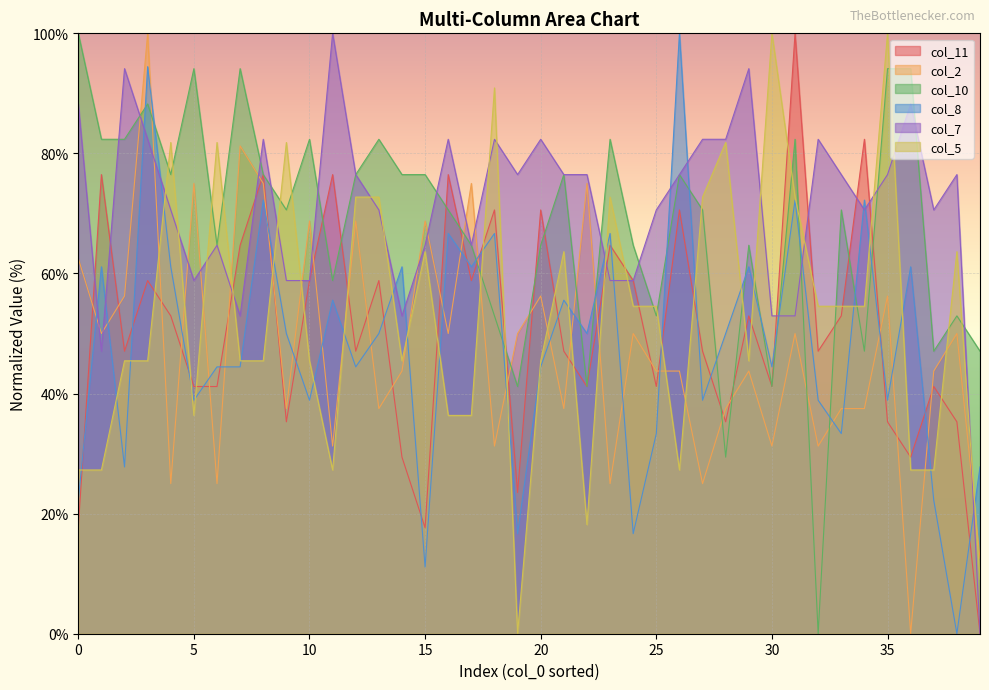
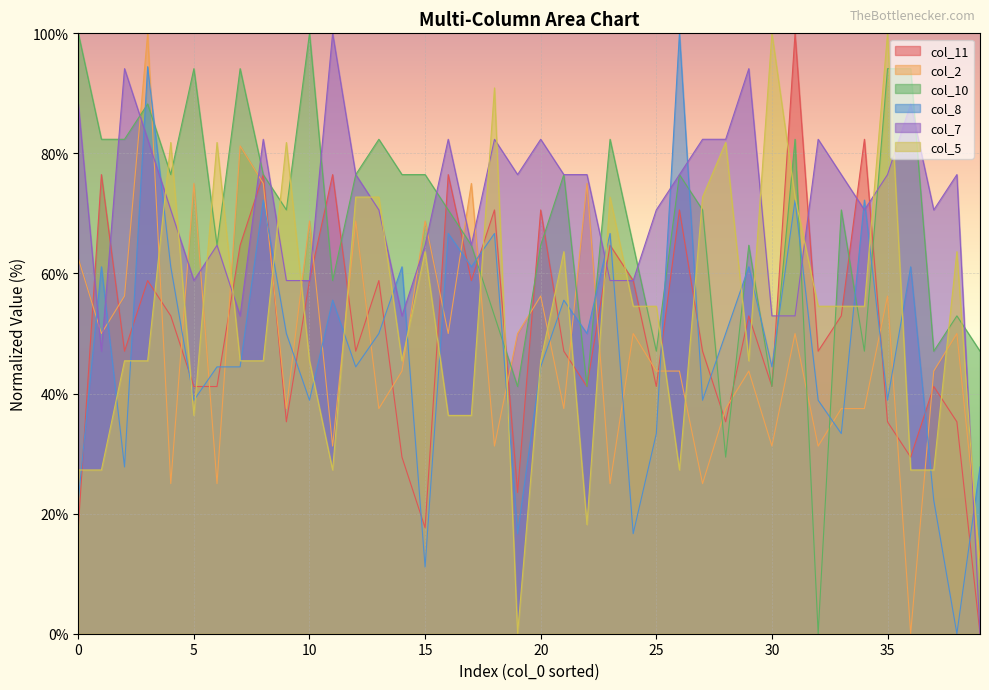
col_10, 10: 82% -> 100%
col_10, 25: 53% -> 47%
